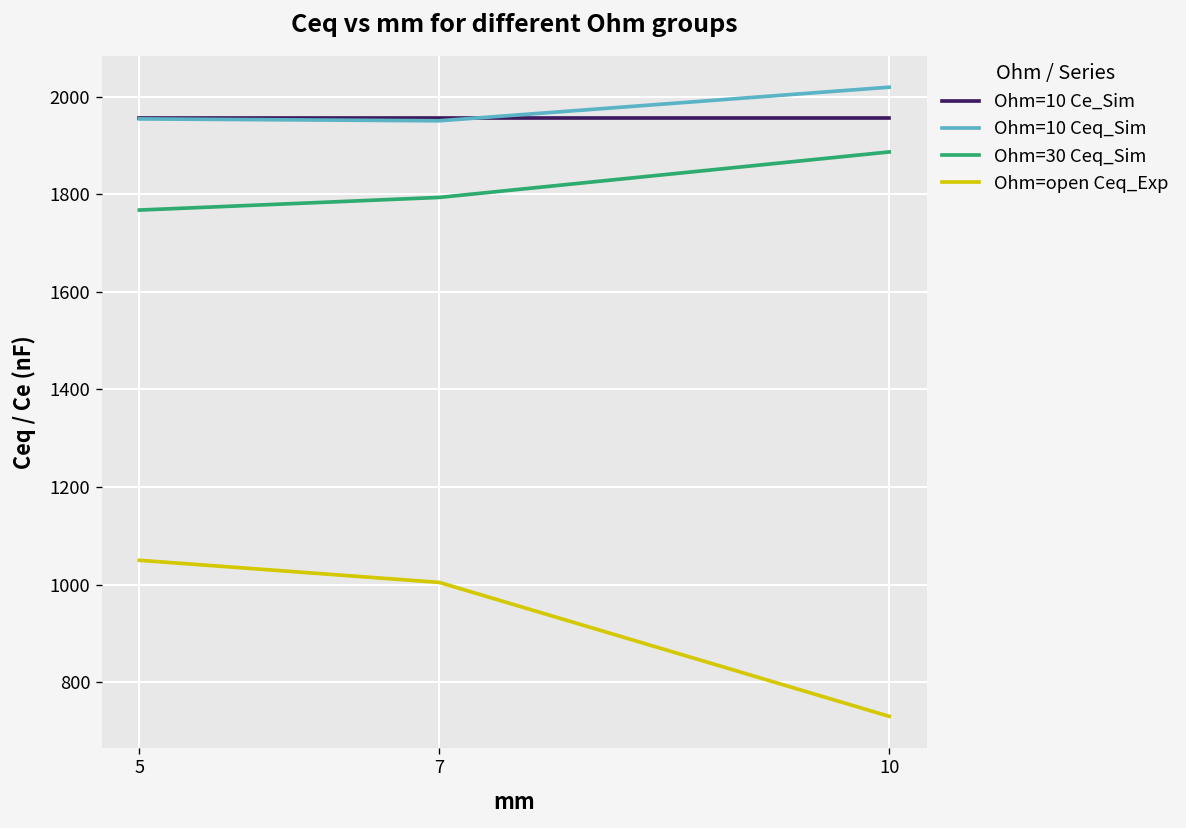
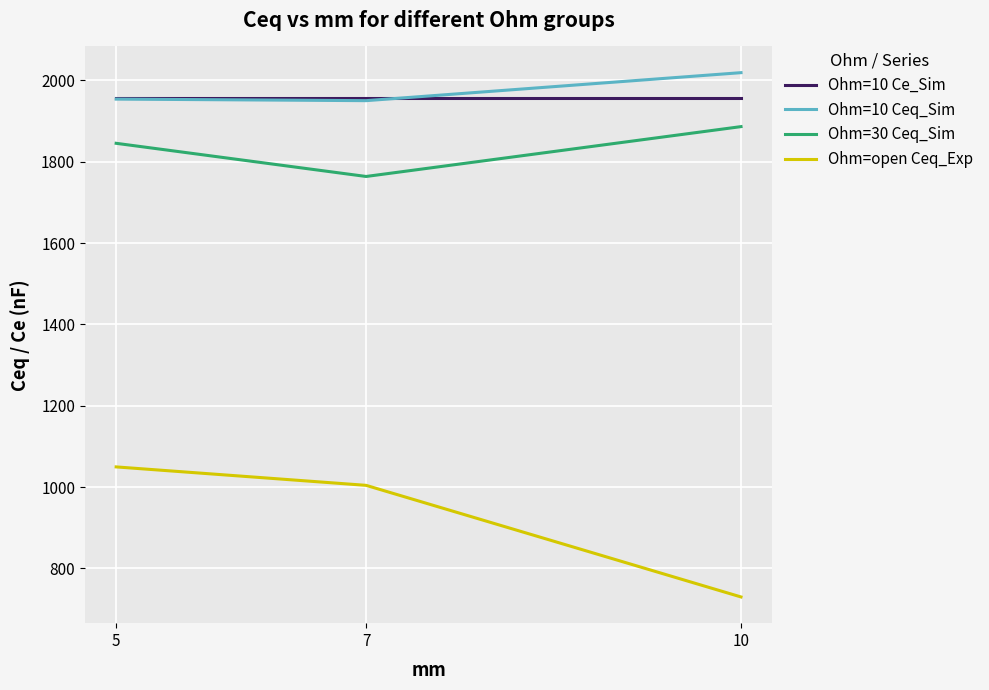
Ohm=30 Ceq_Sim, 5: 1770 -> 1850
Ohm=30 Ceq_Sim, 7: 1790 -> 1760
